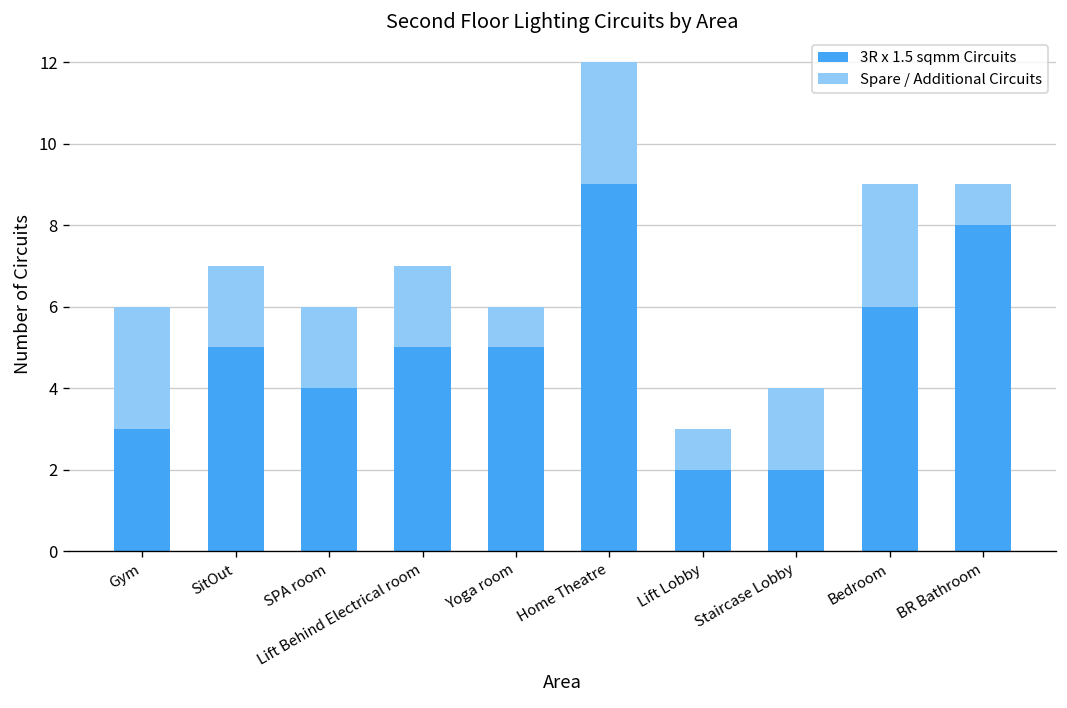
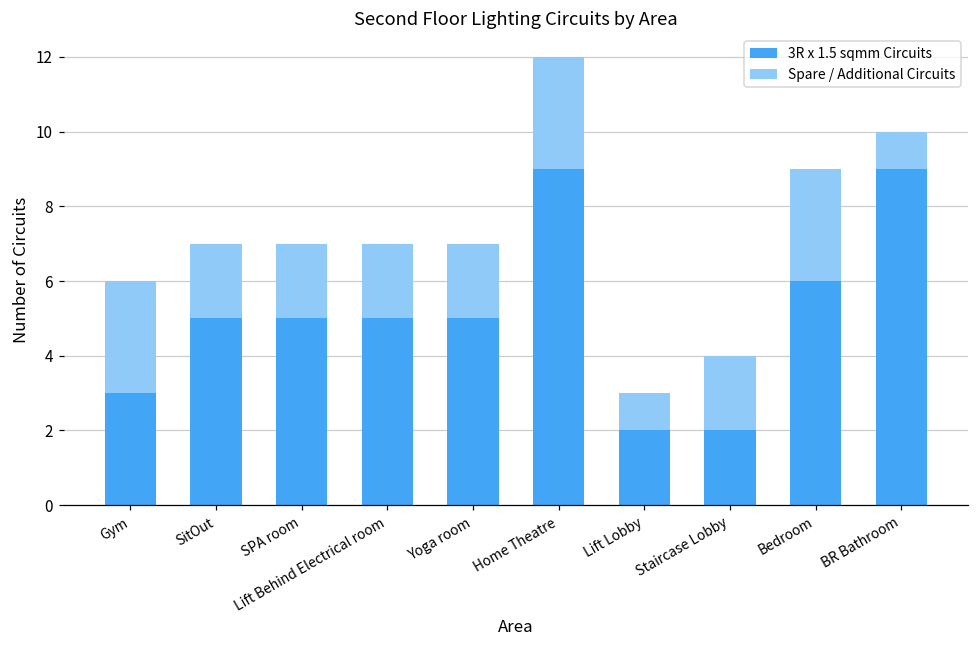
3R x 1.5 sqmm Circuits, SPA room: 4 -> 5
Spare / Additional Circuits, Yoga room: 1 -> 2
3R x 1.5 sqmm Circuits, BR Bathroom: 8 -> 9
